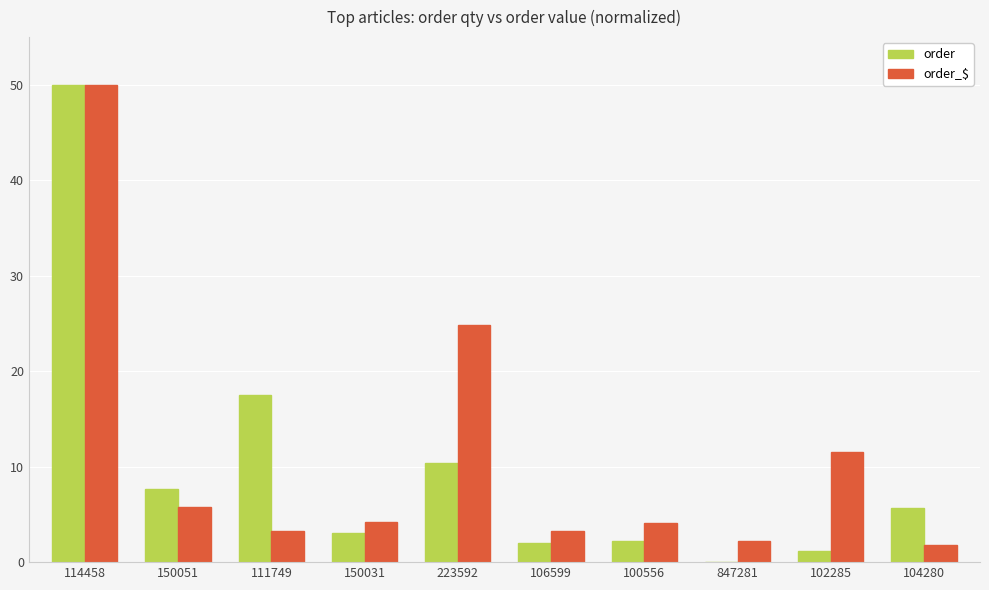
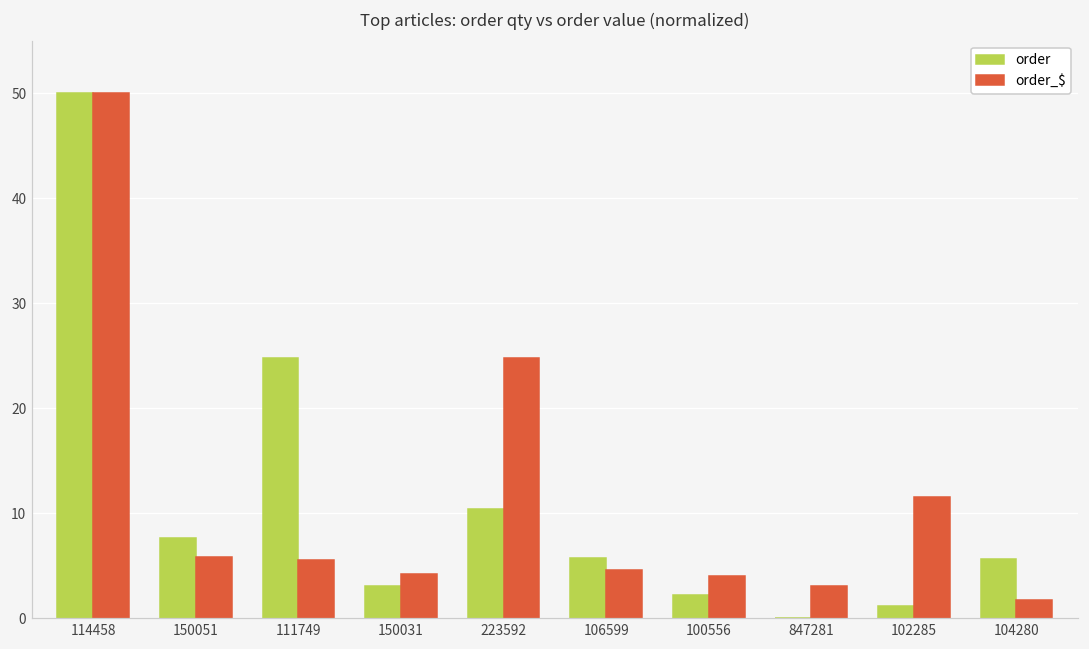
order, 111749: 18 -> 25
order_$, 111749: 3 -> 6
order, 106599: 2 -> 6
order_$, 106599: 3 -> 5
order_$, 847281: 2 -> 3
